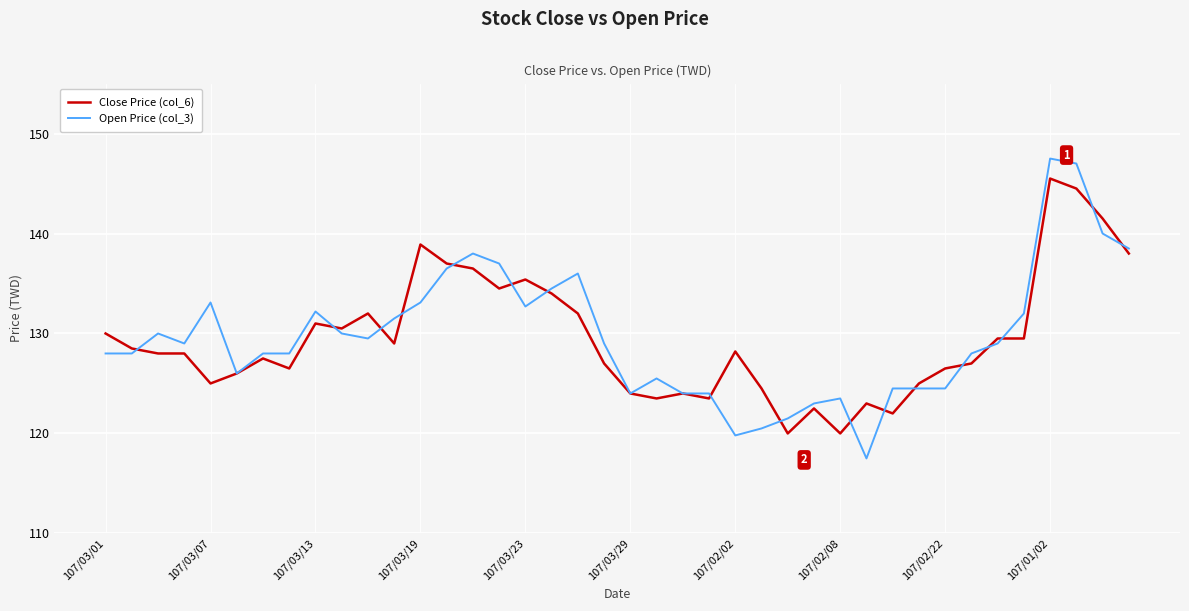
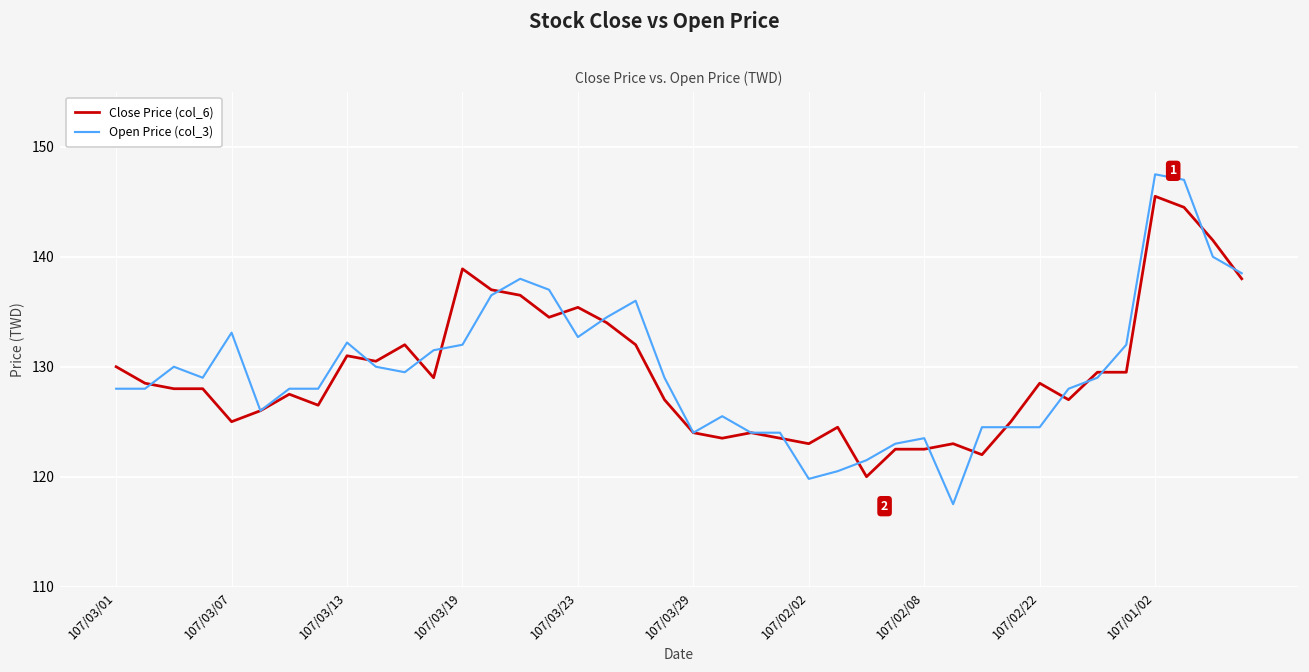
Open Price (col_3), 107/03/19: 133 -> 132
Close Price (col_6), 107/02/02: 128 -> 123
Close Price (col_6), 107/02/08: 120 -> 123
Close Price (col_6), 107/02/22: 127 -> 129
